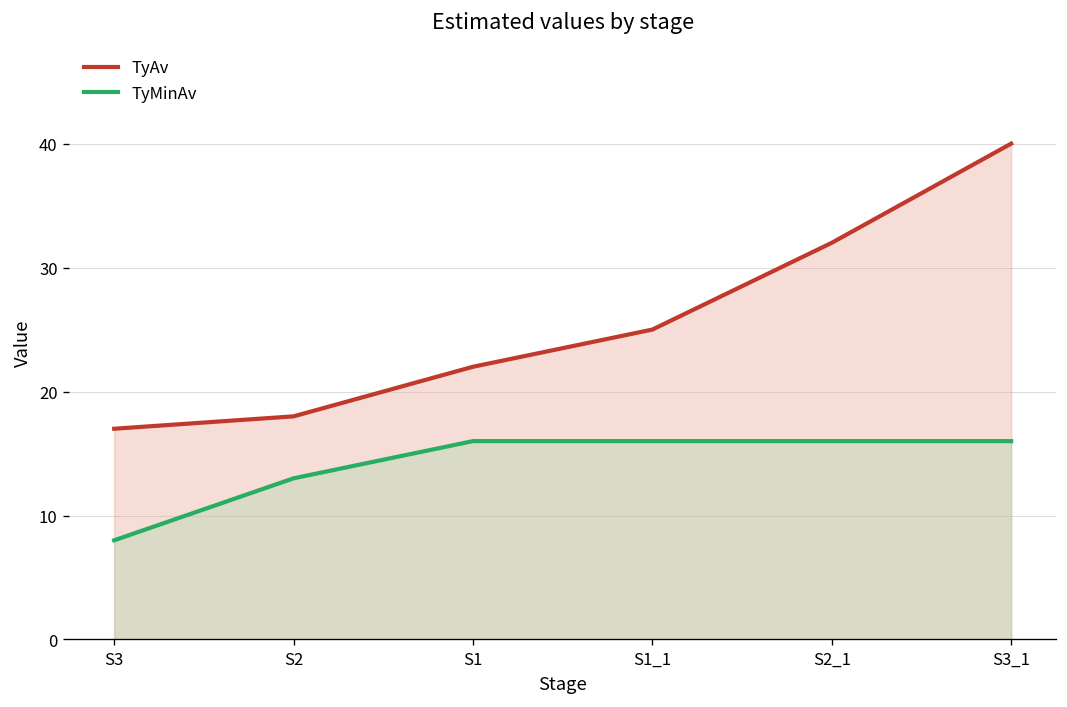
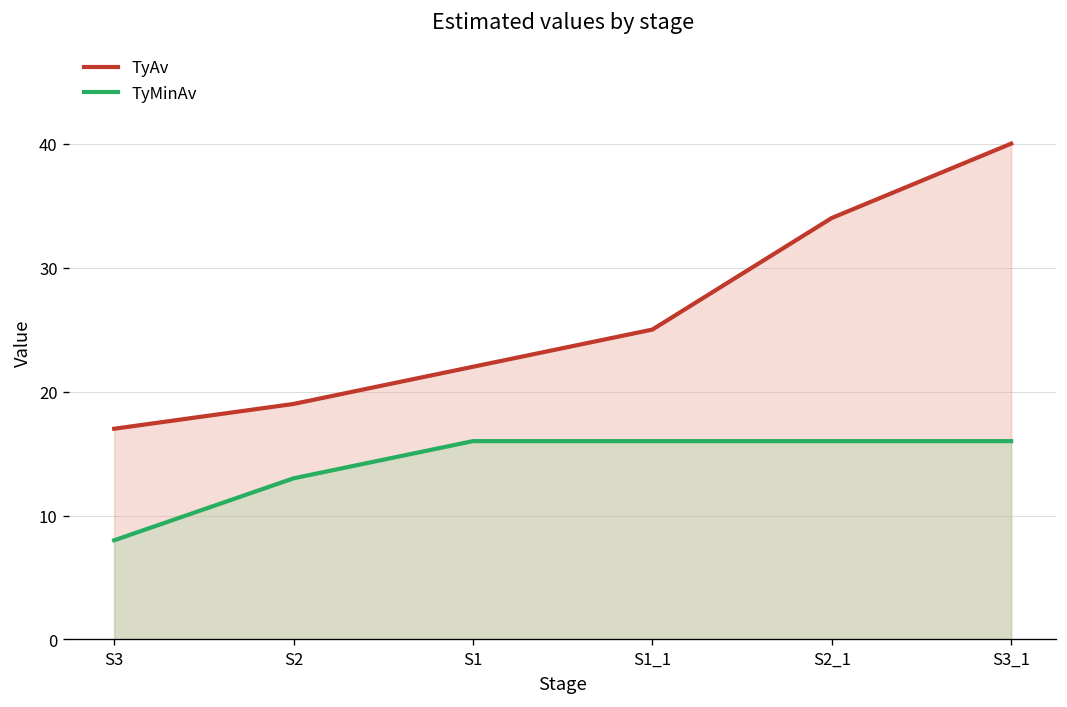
TyAv, S2: 18 -> 19
TyAv, S2_1: 32 -> 34
